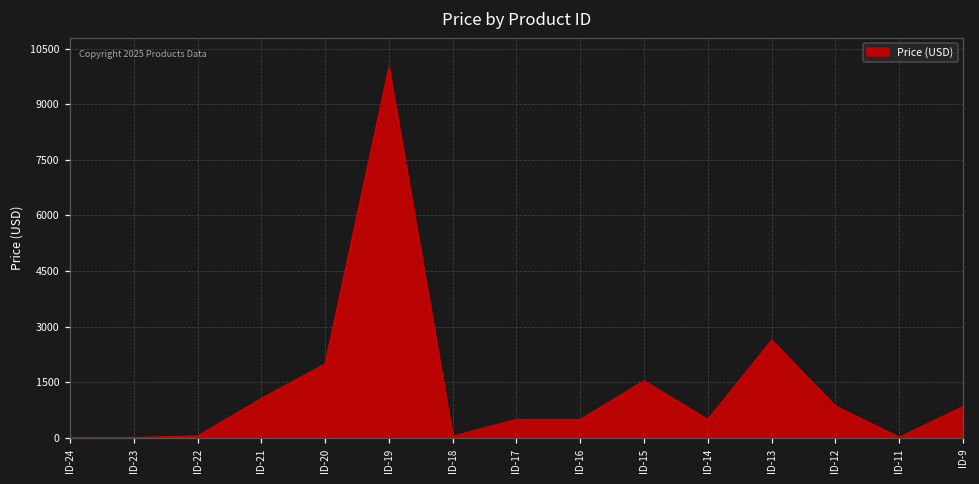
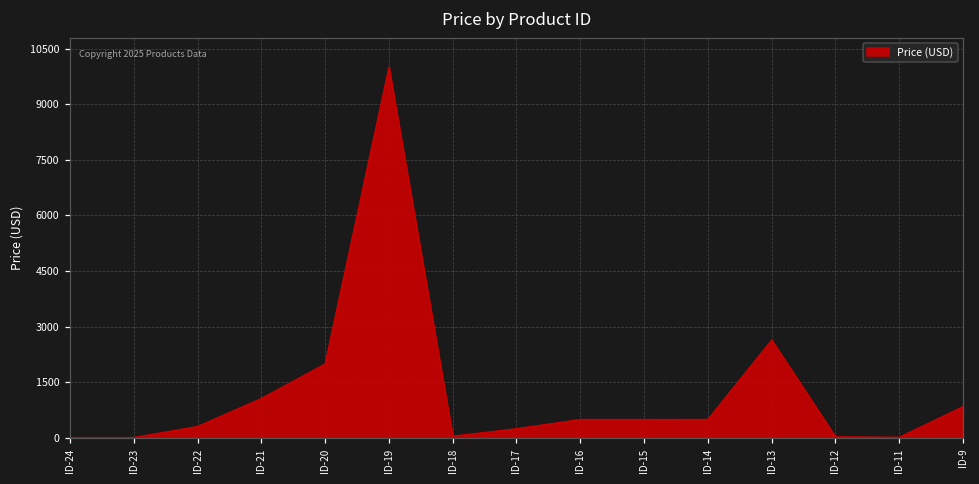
ID-22: 100 -> 300
ID-17: 500 -> 300
ID-15: 1500 -> 500
ID-12: 900 -> 0
